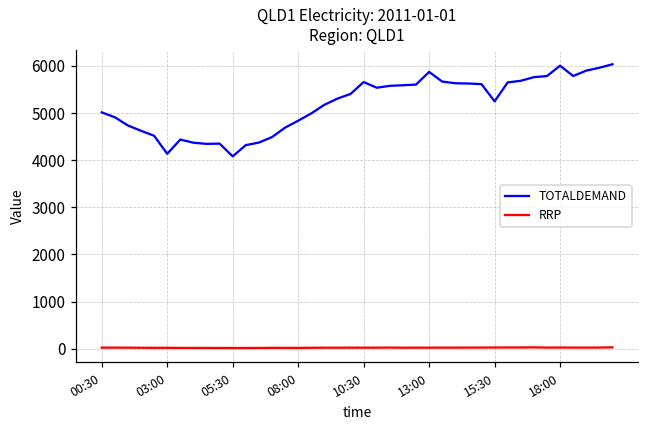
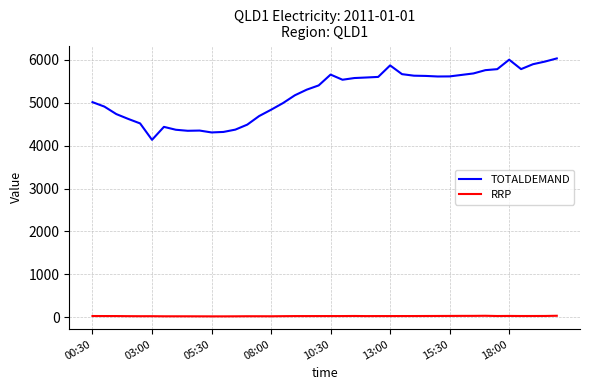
TOTALDEMAND, 05:30: 4100 -> 4300
TOTALDEMAND, 15:30: 5200 -> 5600
